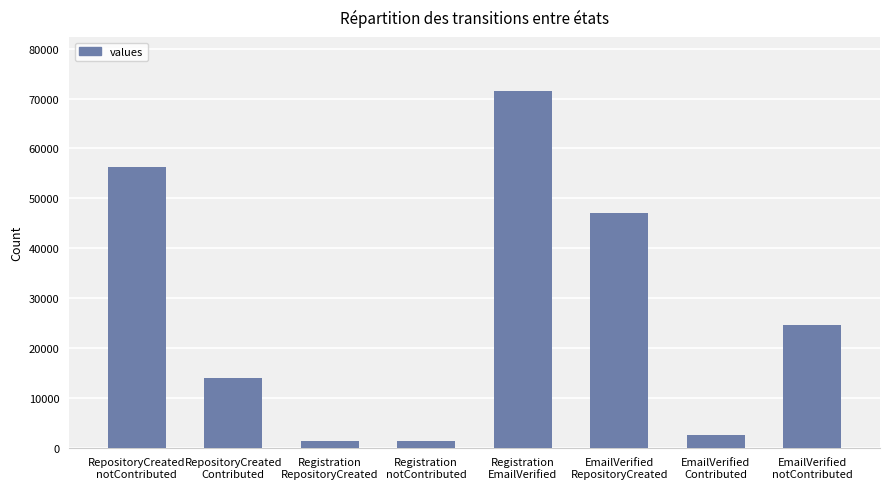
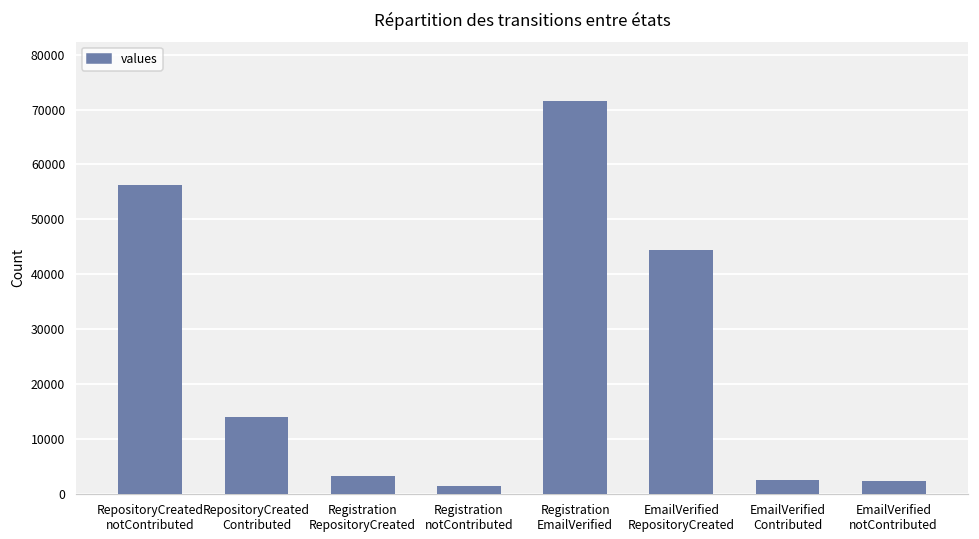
Registration RepositoryCreated: 1000 -> 3000
EmailVerified RepositoryCreated: 47000 -> 44000
EmailVerified notContributed: 25000 -> 2000
